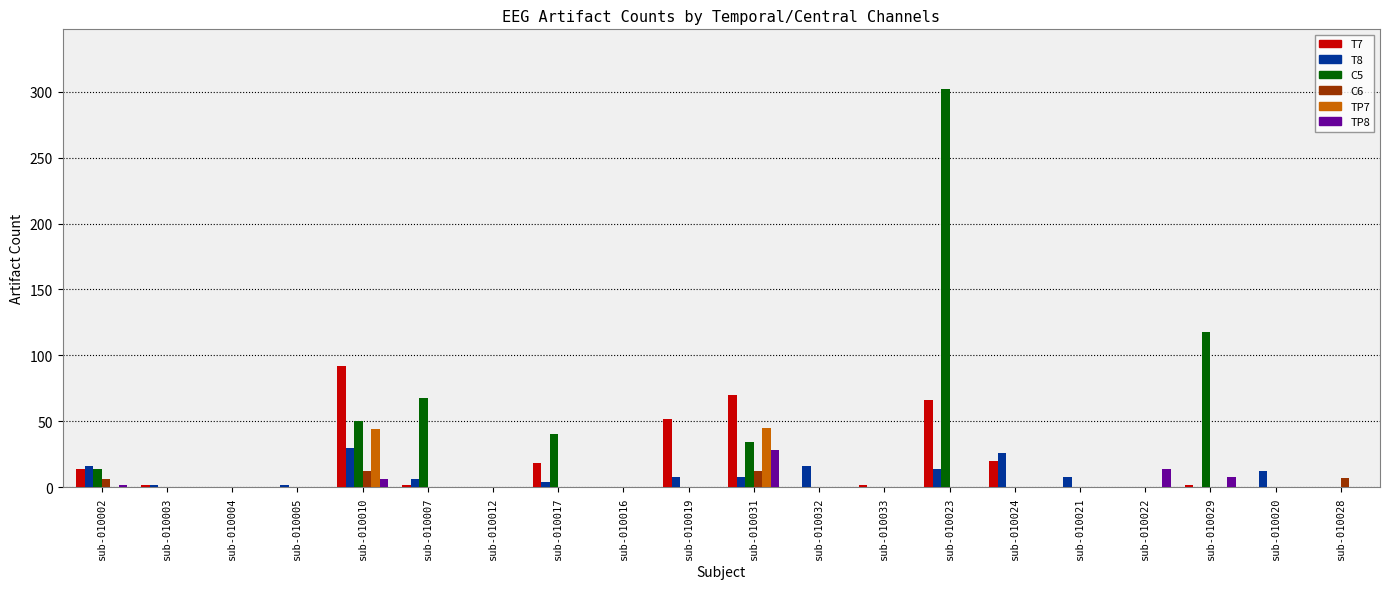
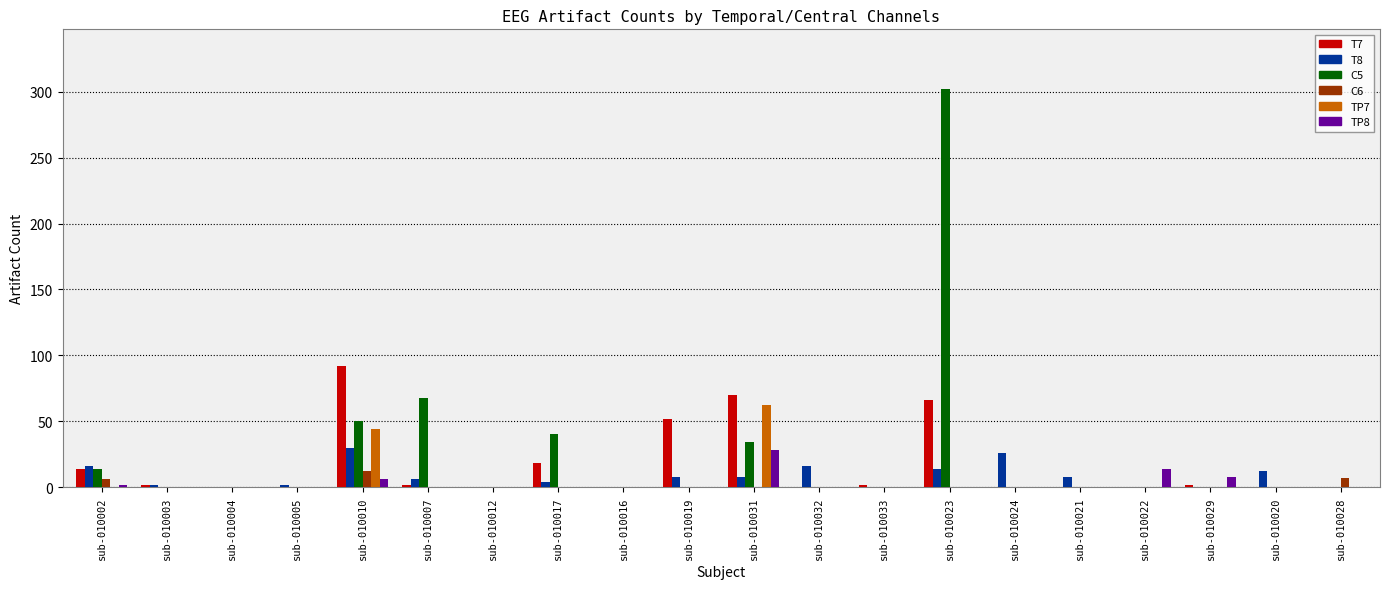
C6, sub-010031: 12 -> 0
TP7, sub-010031: 45 -> 62
T7, sub-010024: 20 -> 0
C5, sub-010029: 118 -> 0
